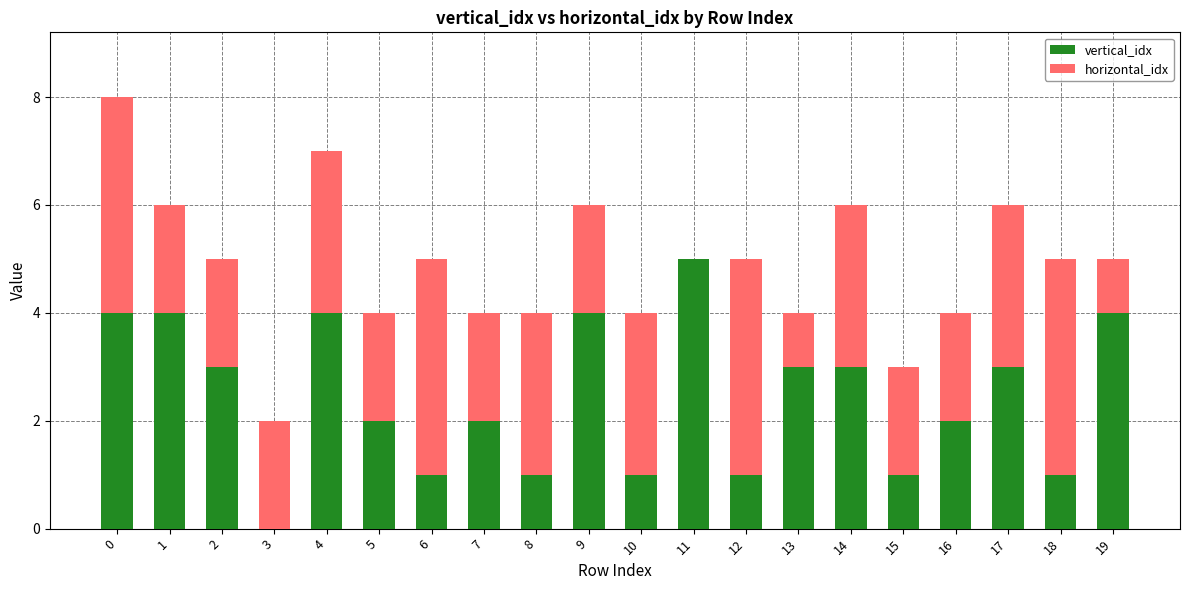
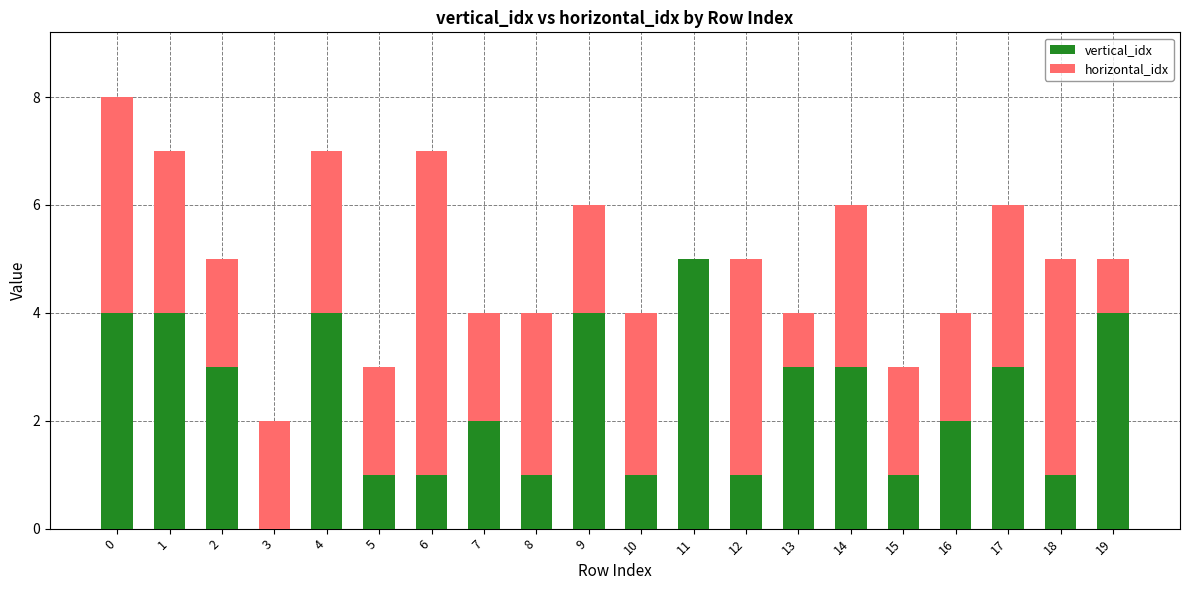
horizontal_idx, 1: 2 -> 3
vertical_idx, 5: 2 -> 1
horizontal_idx, 6: 4 -> 6
